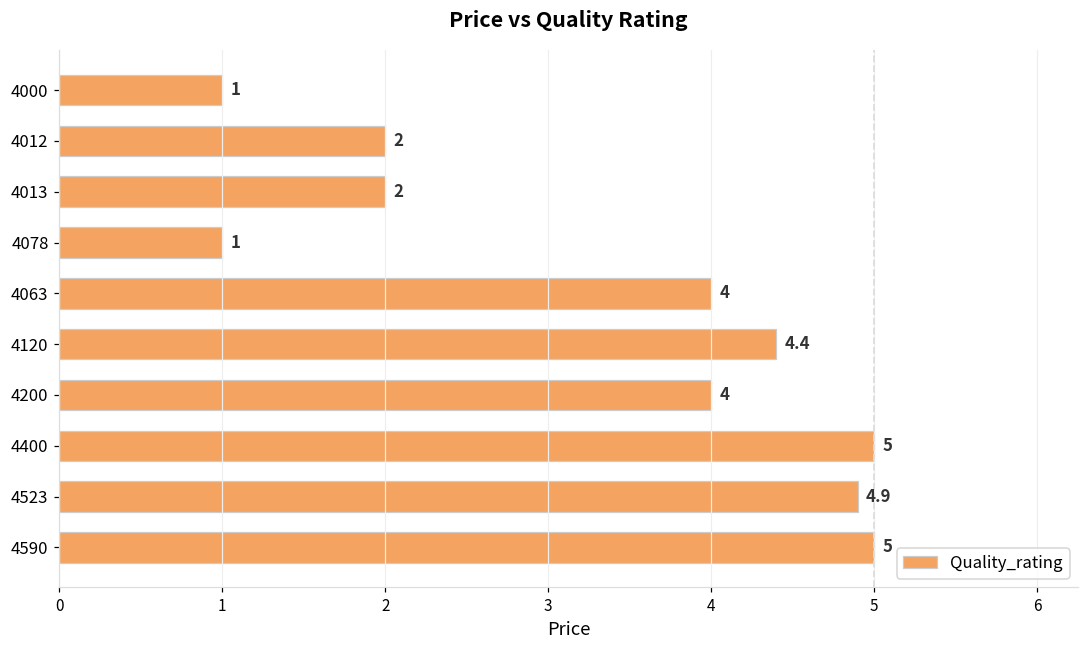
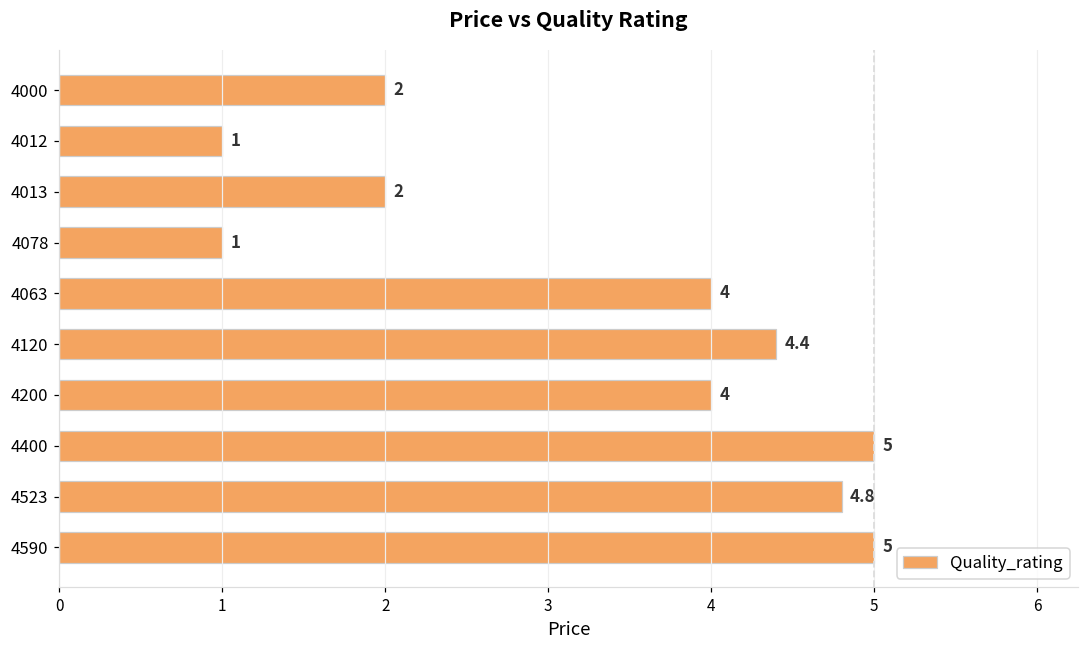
4000: 1 -> 2
4012: 2 -> 1
4523: 4.9 -> 4.8
